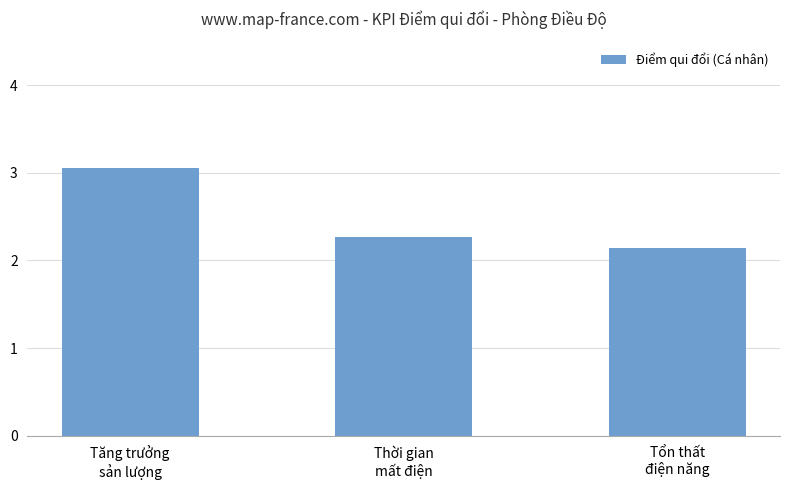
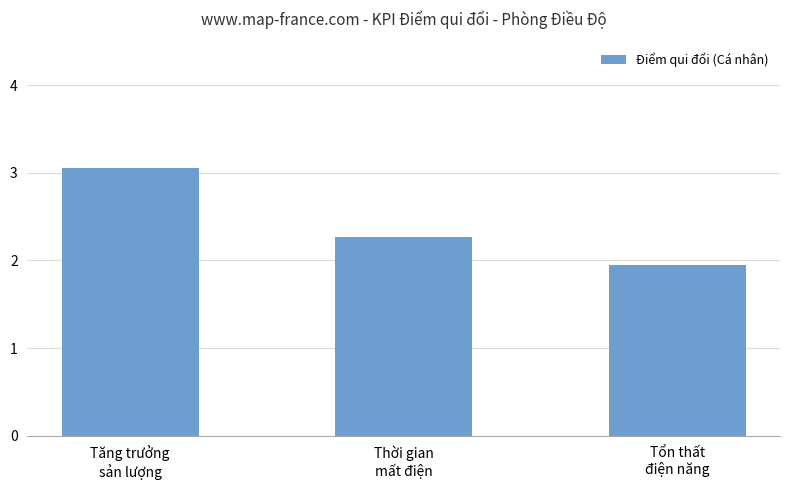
Tổn thất điện năng: 2.1 -> 2.0
